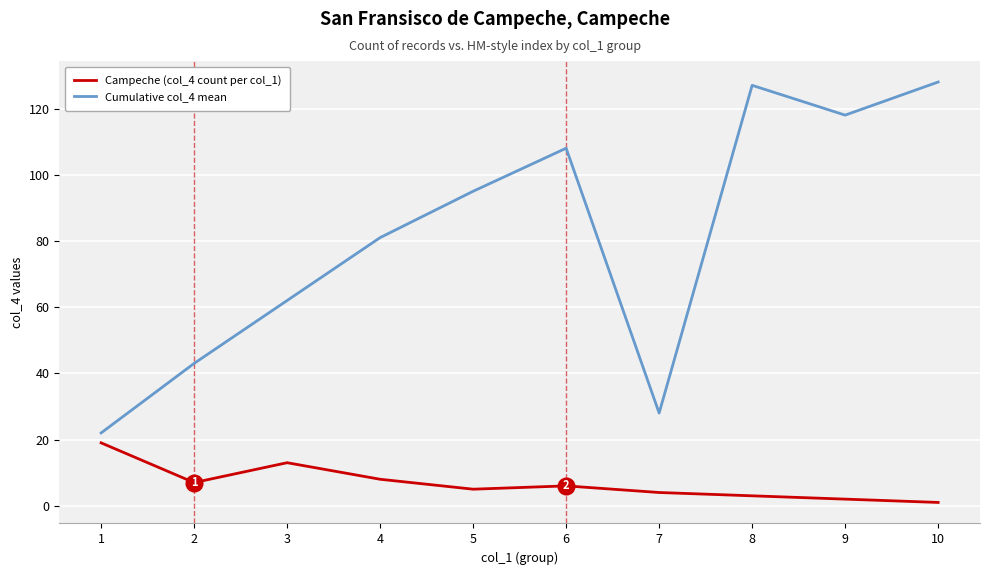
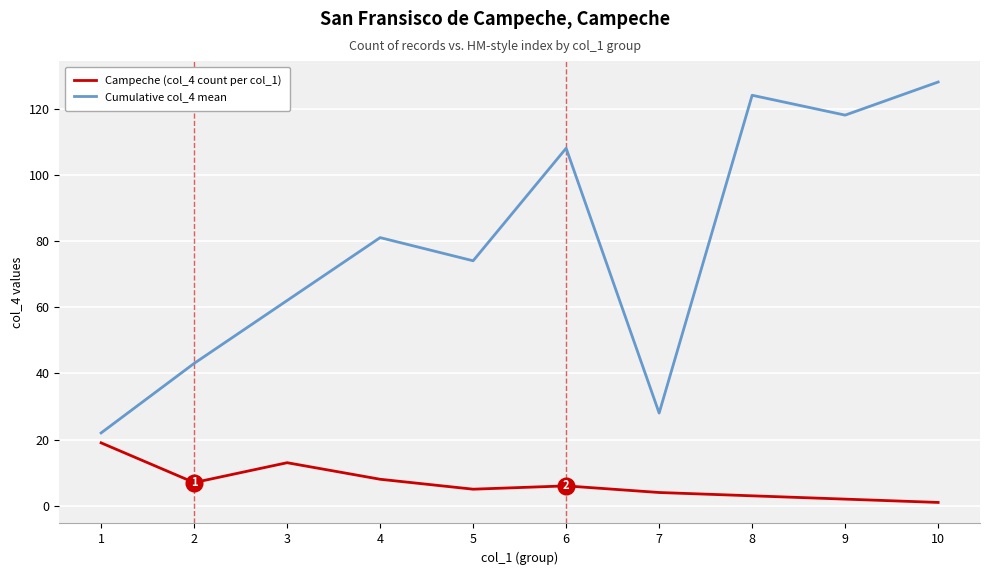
Cumulative col_4 mean, 5: 95 -> 74
Cumulative col_4 mean, 8: 127 -> 124
